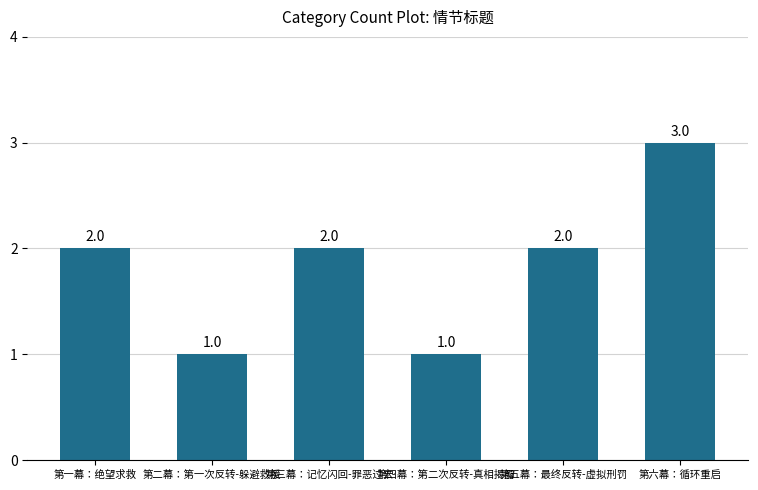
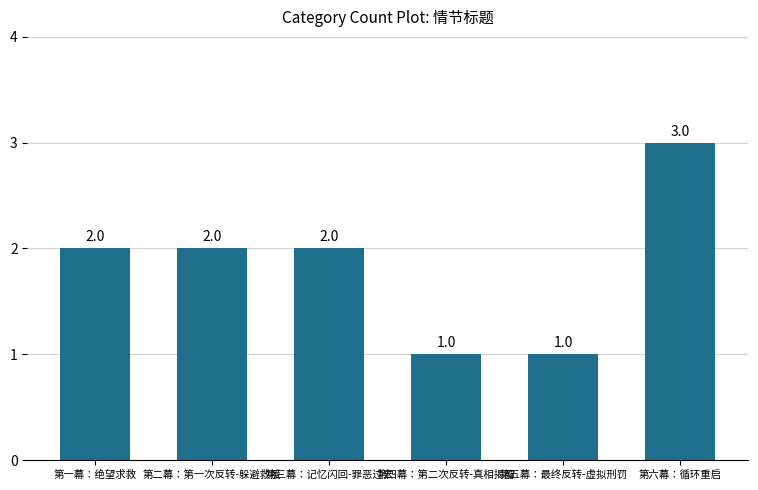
第二幕：第一次反转-躲避救援: 1.0 -> 2.0
第五幕：最终反转-虚拟刑罚: 2.0 -> 1.0
